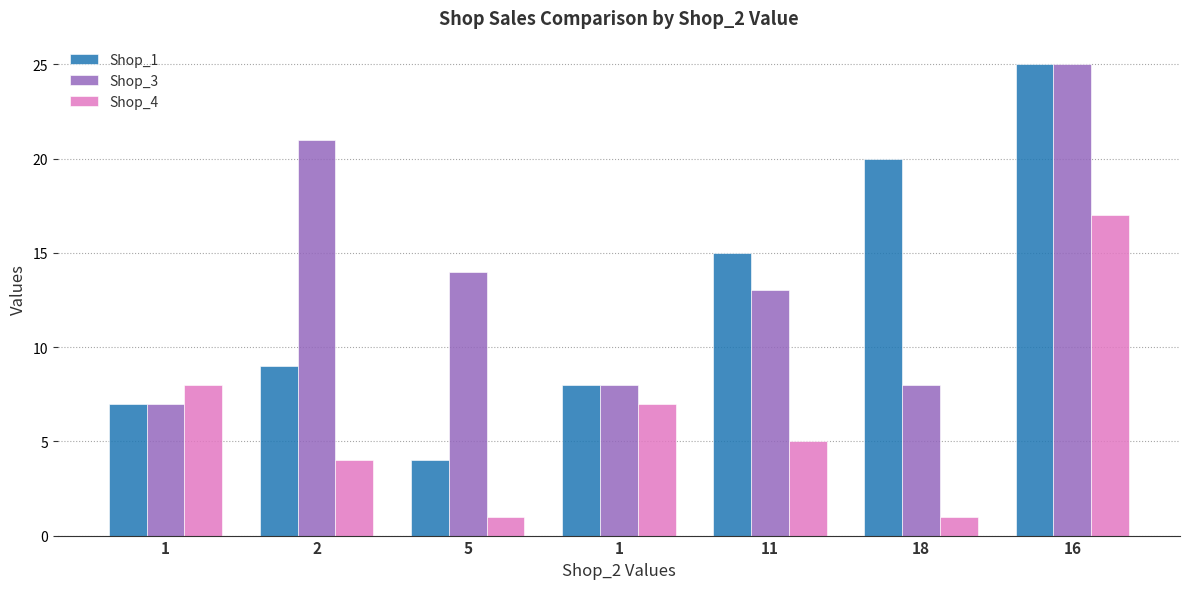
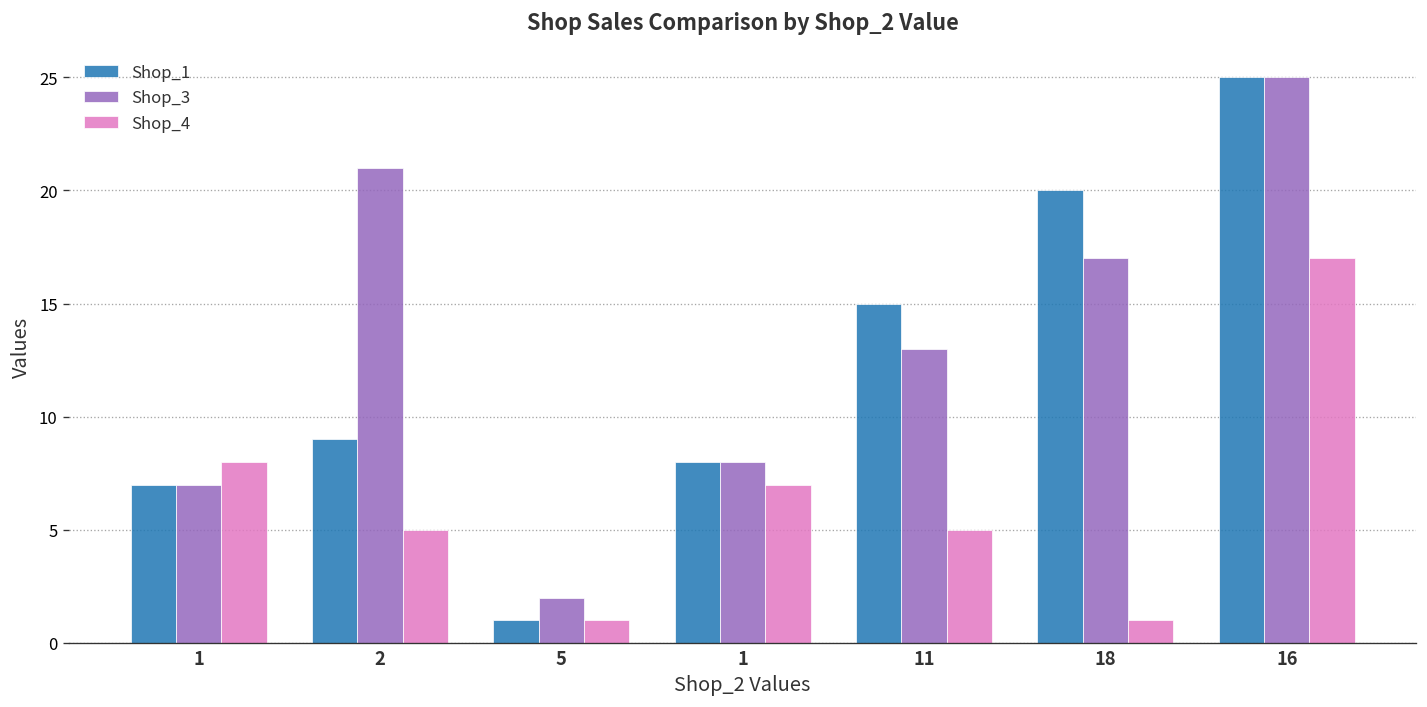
Shop_4, 2: 4 -> 5
Shop_1, 5: 4 -> 1
Shop_3, 5: 14 -> 2
Shop_3, 18: 8 -> 17
